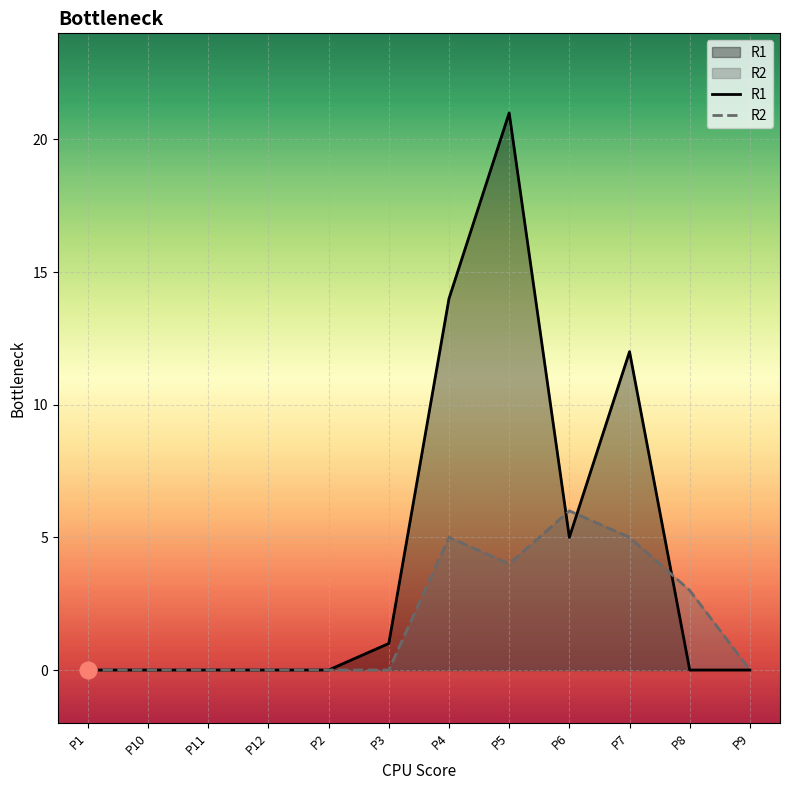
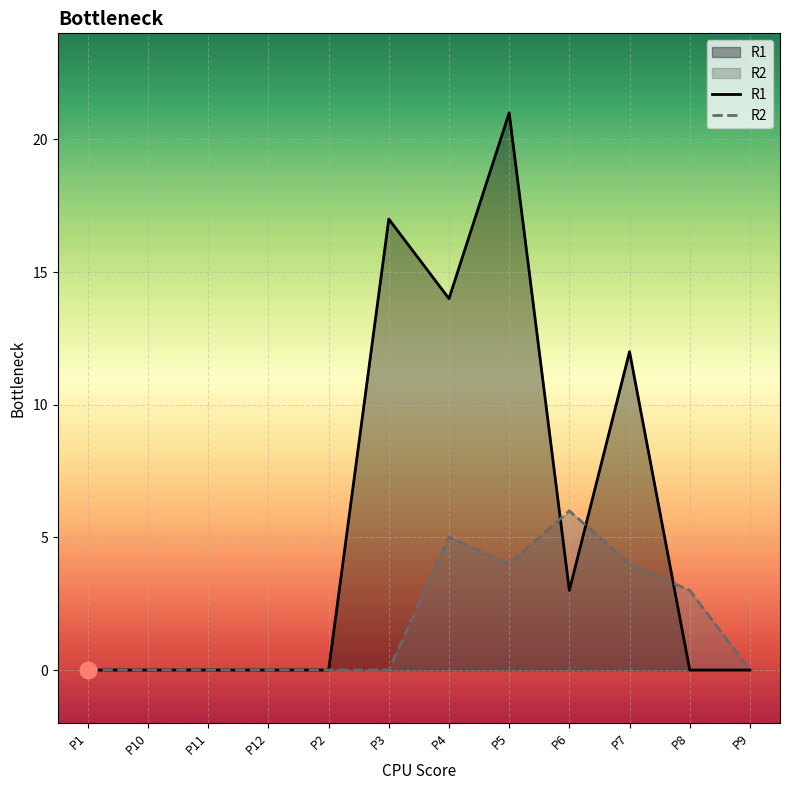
R1, P3: 1 -> 17
R1, P6: 5 -> 3
R2, P7: 5 -> 4
